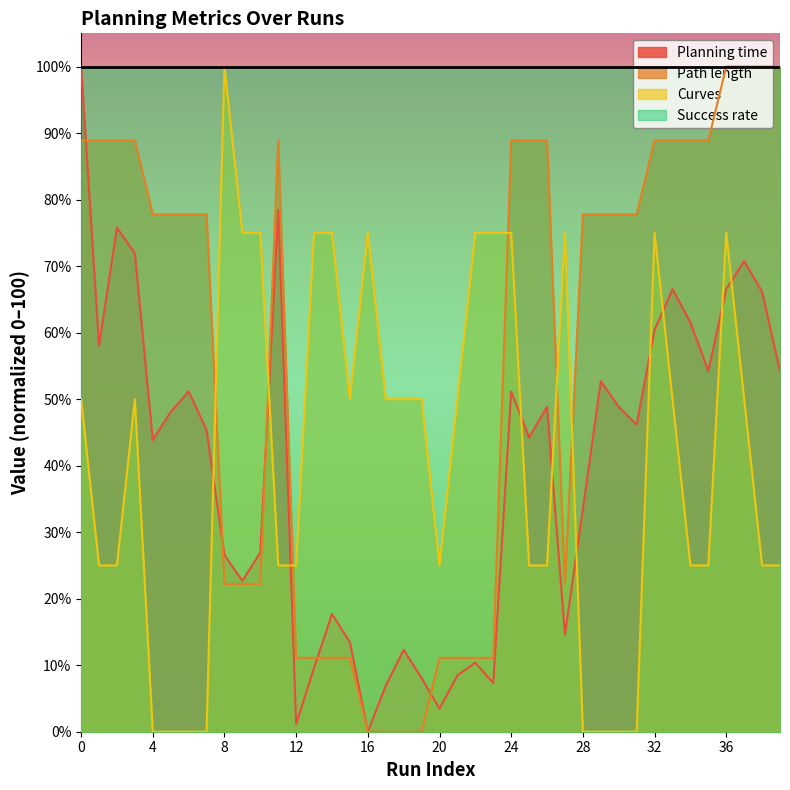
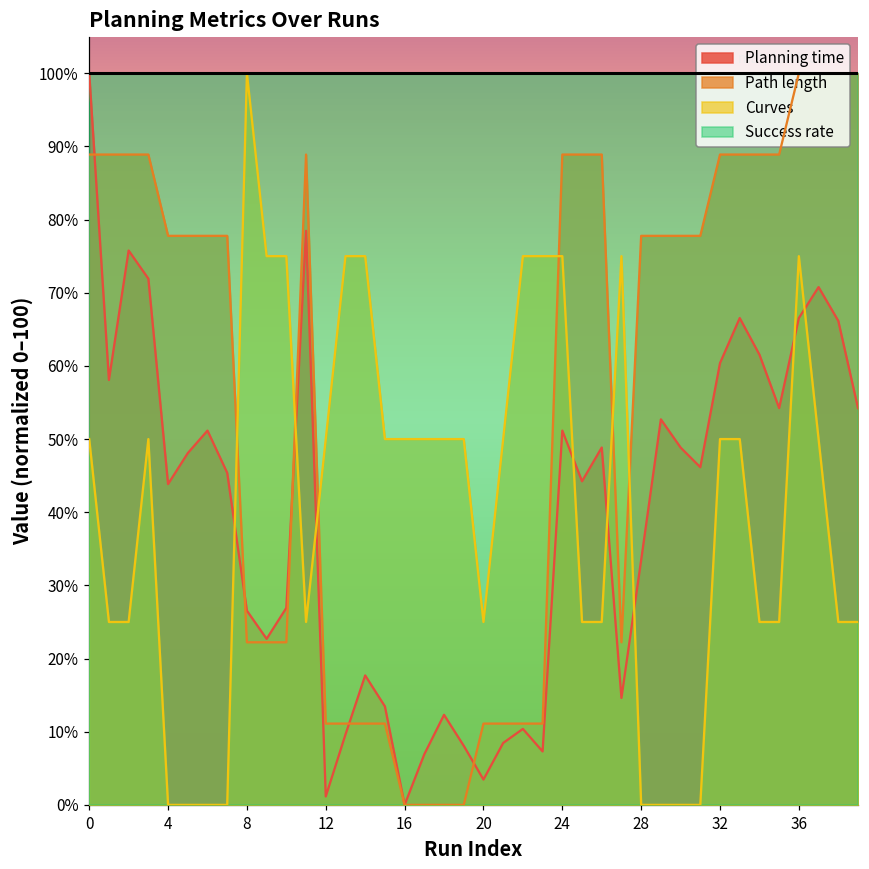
Curves, 12: 25% -> 50%
Curves, 16: 75% -> 50%
Curves, 32: 75% -> 50%
